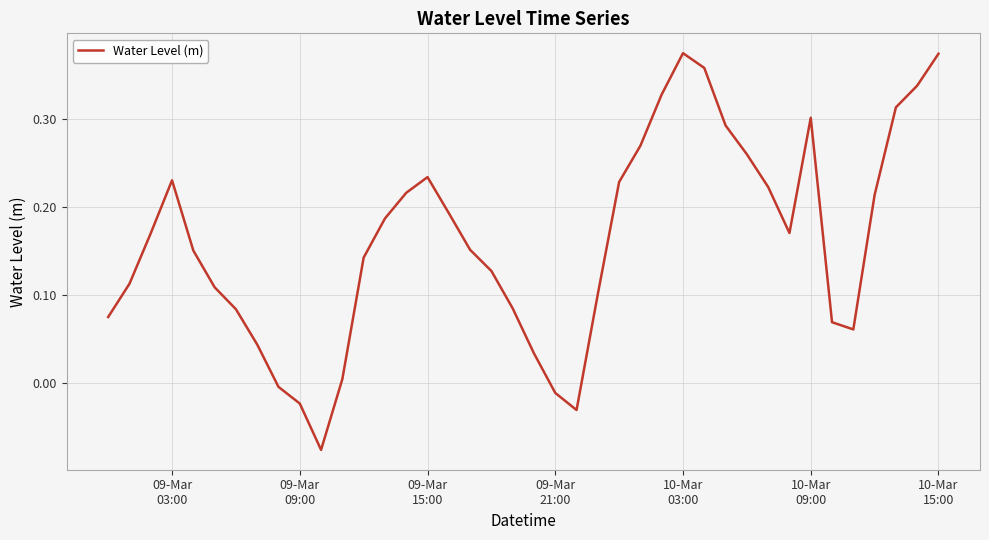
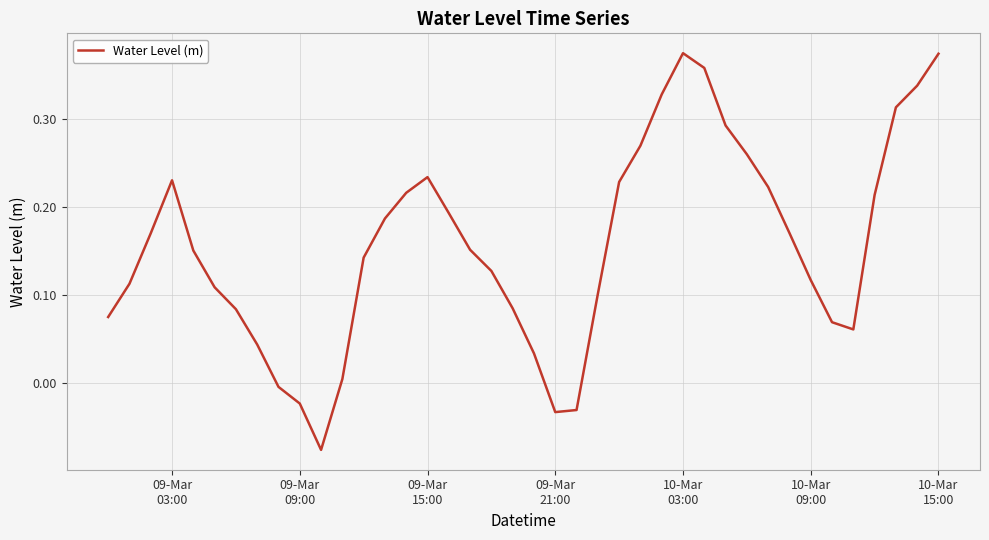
09-Mar 21:00: -0.01 -> -0.03
10-Mar 09:00: 0.30 -> 0.12
